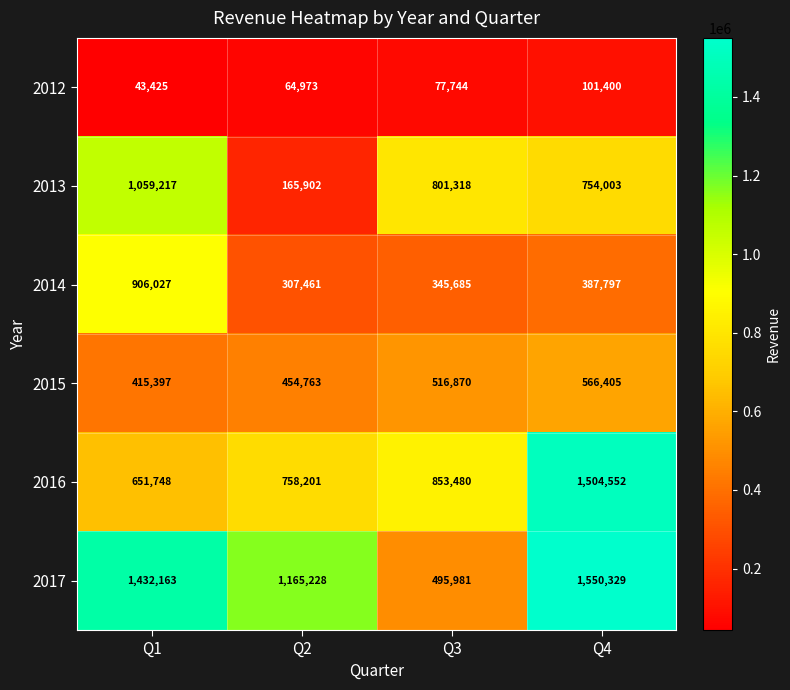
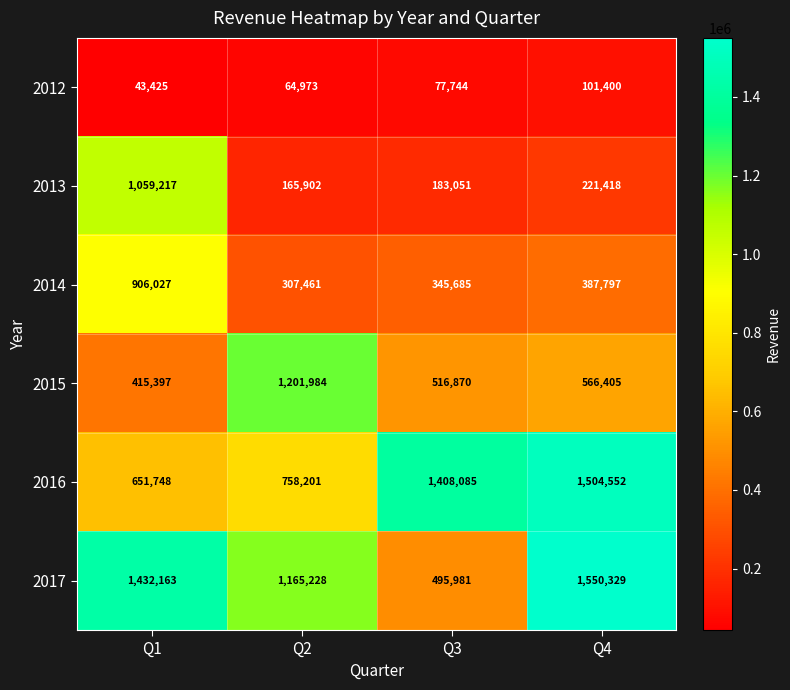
2013, Q3: 801,318 -> 183,051
2013, Q4: 754,003 -> 221,418
2015, Q2: 454,763 -> 1,201,984
2016, Q3: 853,480 -> 1,408,085
